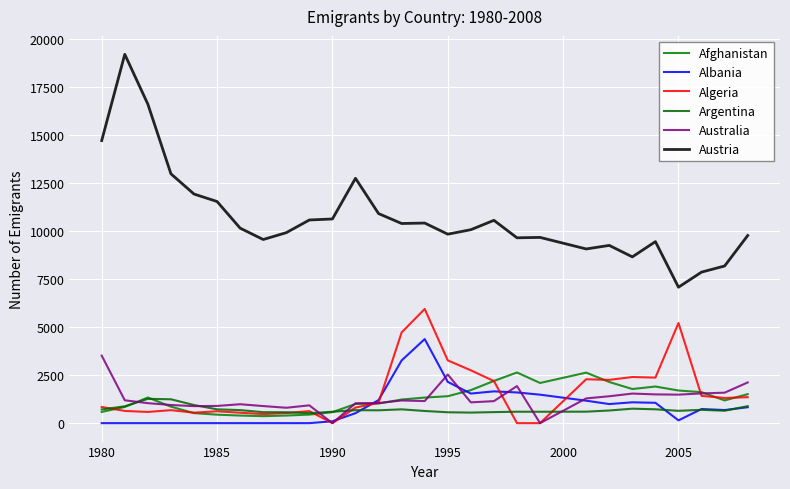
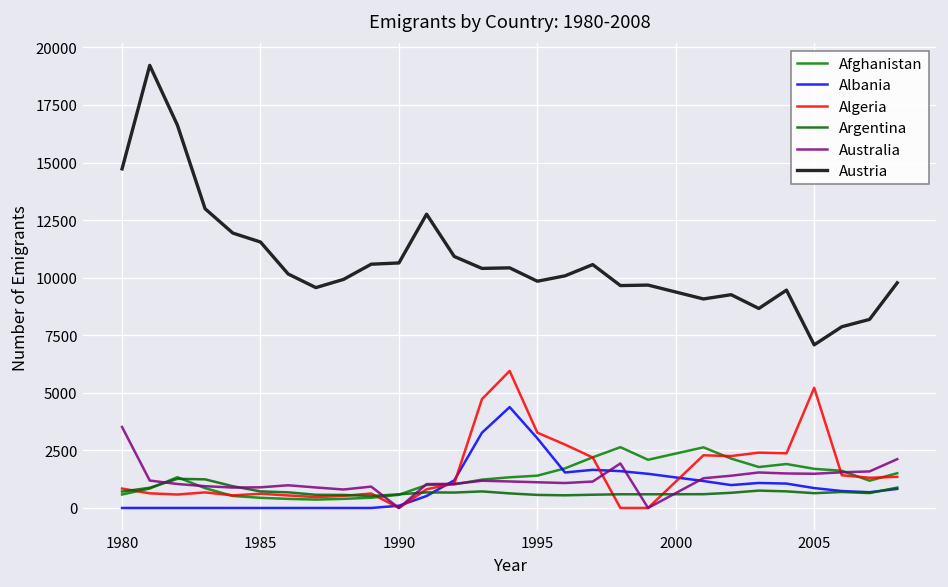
Albania, 1995: 2100 -> 3000
Australia, 1995: 2500 -> 1100
Albania, 2005: 100 -> 900
